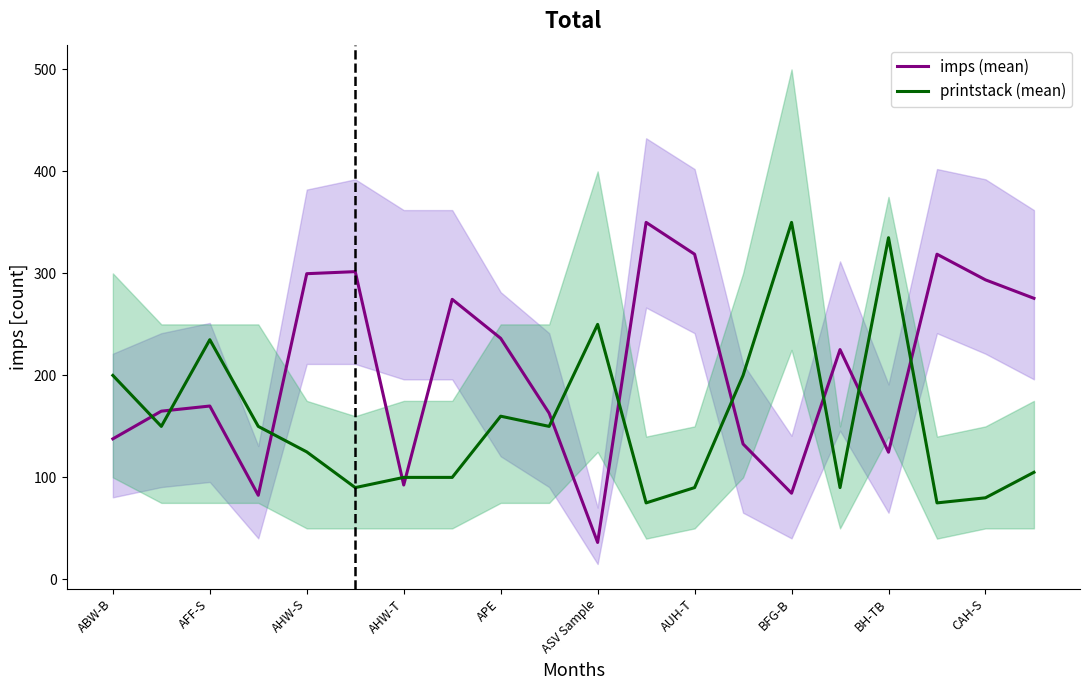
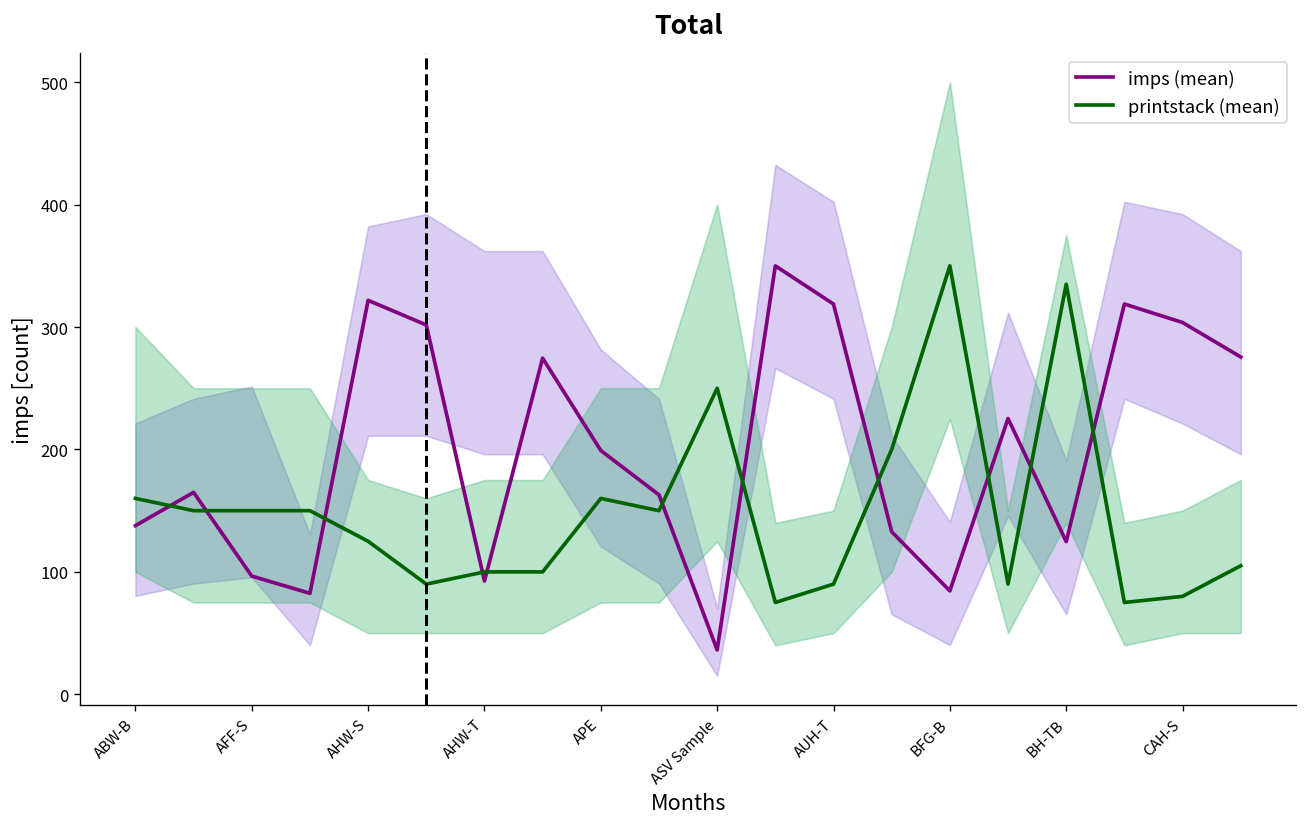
printstack (mean), ABW-B: 200 -> 160
imps (mean), AFF-S: 170 -> 97
printstack (mean), AFF-S: 235 -> 150
imps (mean), AHW-S: 300 -> 322
imps (mean), APE: 236 -> 199
imps (mean), CAH-S: 294 -> 304
